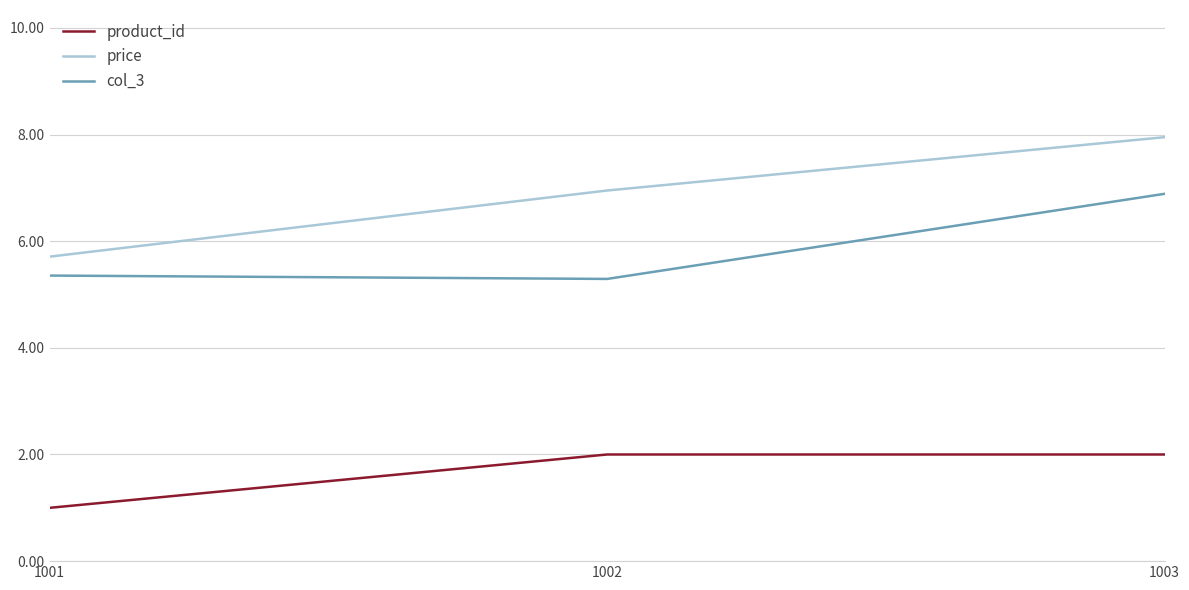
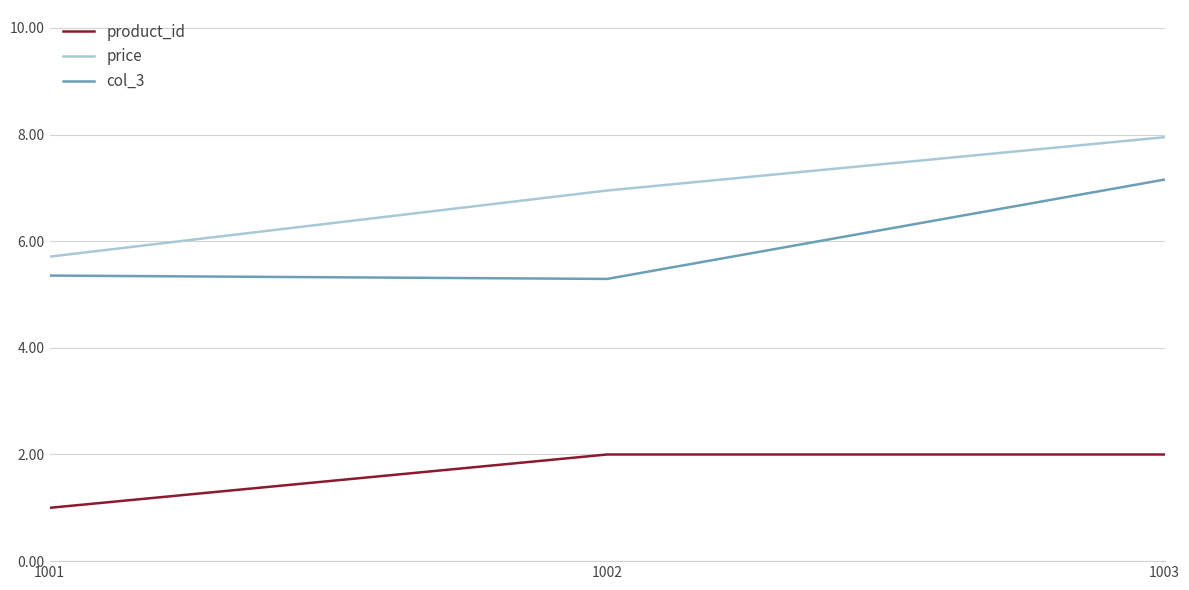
col_3, 1003: 6.9 -> 7.2
